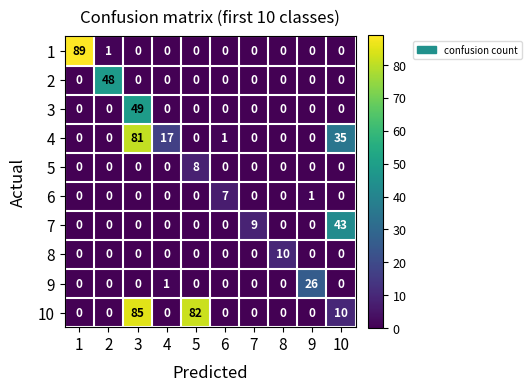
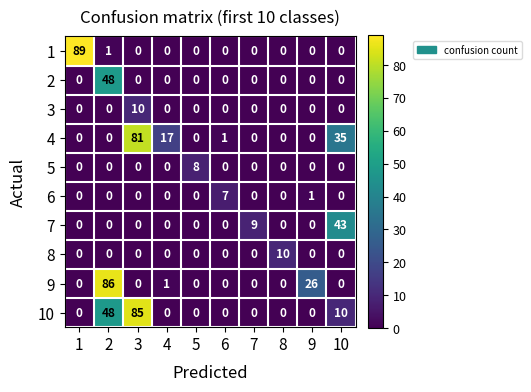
3, 3: 49 -> 10
9, 2: 0 -> 86
10, 2: 0 -> 48
10, 5: 82 -> 0
